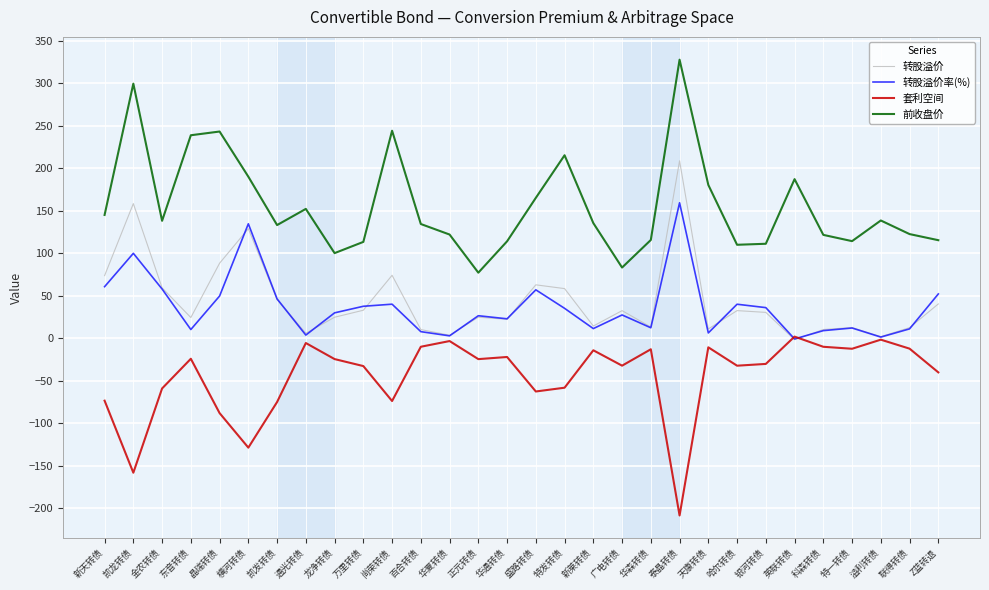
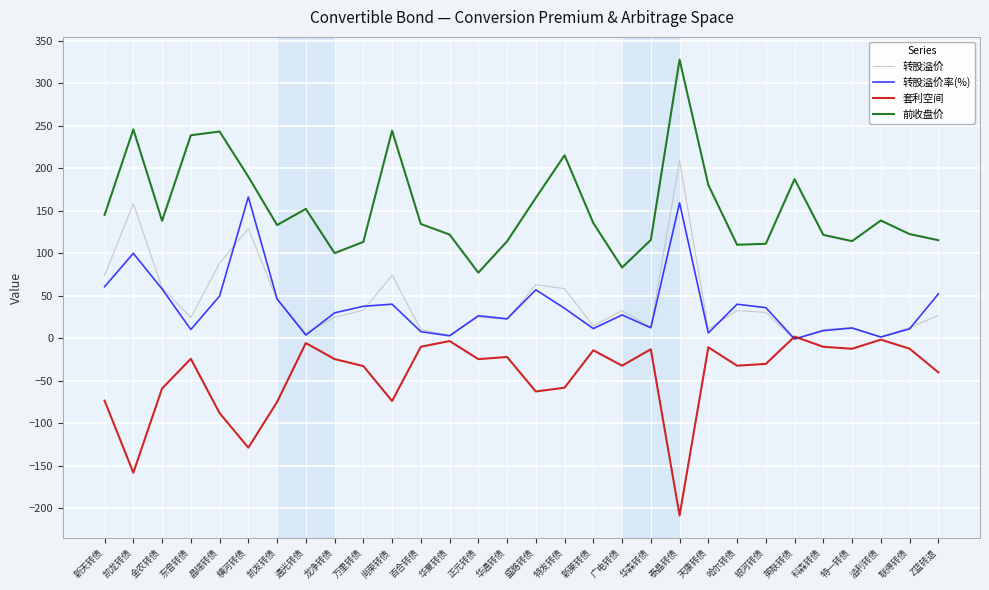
前收盘价, 凯龙转债: 300 -> 250
转股溢价率(%), 横河转债: 130 -> 170
转股溢价, Z蓝转退: 40 -> 30
